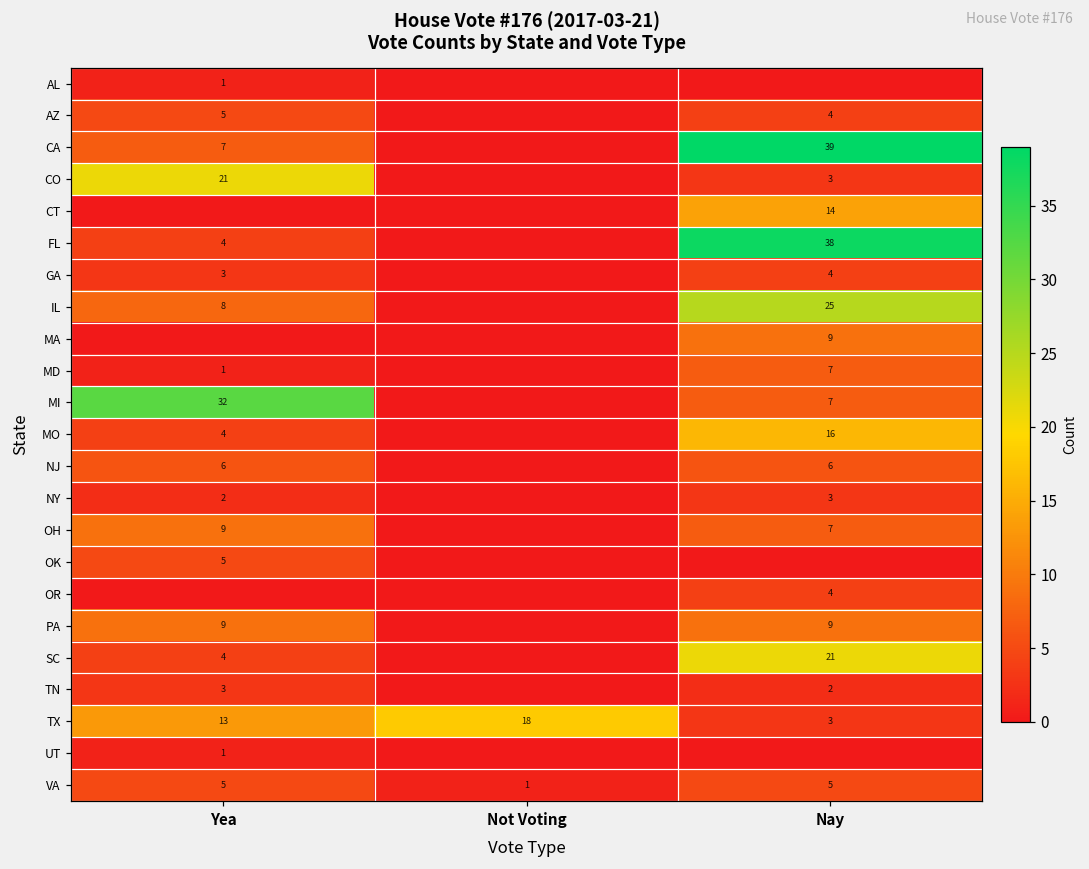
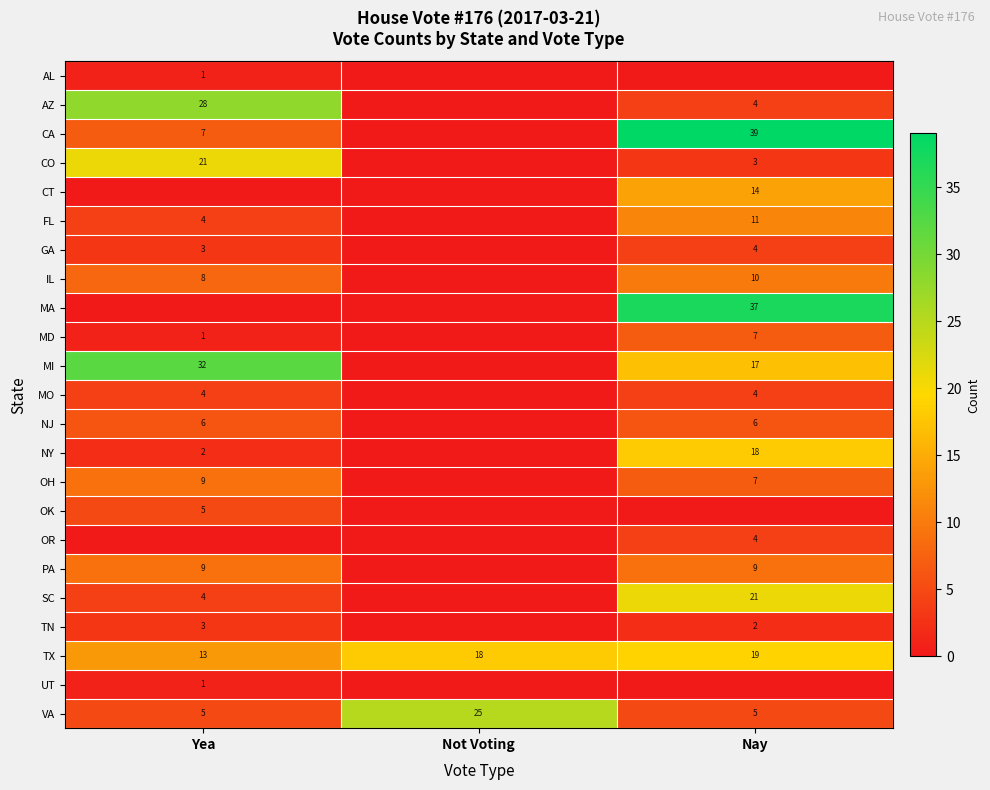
AZ, Yea: 5 -> 28
FL, Nay: 38 -> 11
IL, Nay: 25 -> 10
MA, Nay: 9 -> 37
MI, Nay: 7 -> 17
MO, Nay: 16 -> 4
NY, Nay: 3 -> 18
TX, Nay: 3 -> 19
VA, Not Voting: 1 -> 25
